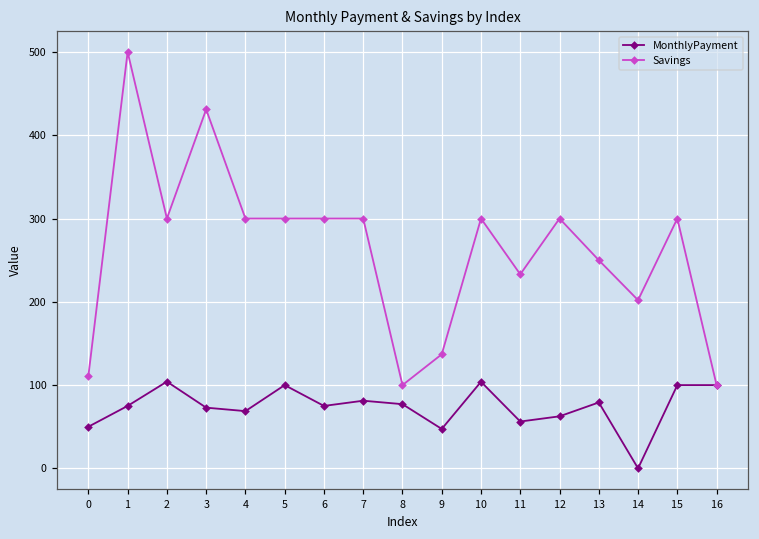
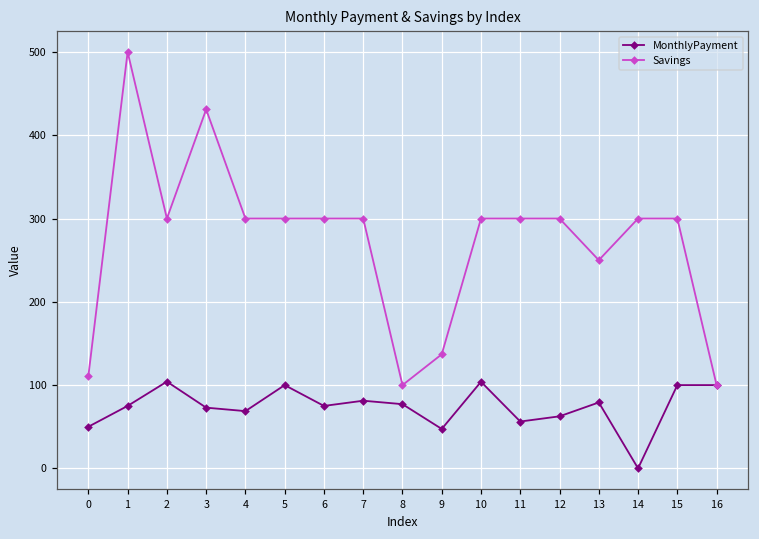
Savings, 11: 230 -> 300
Savings, 14: 200 -> 300
